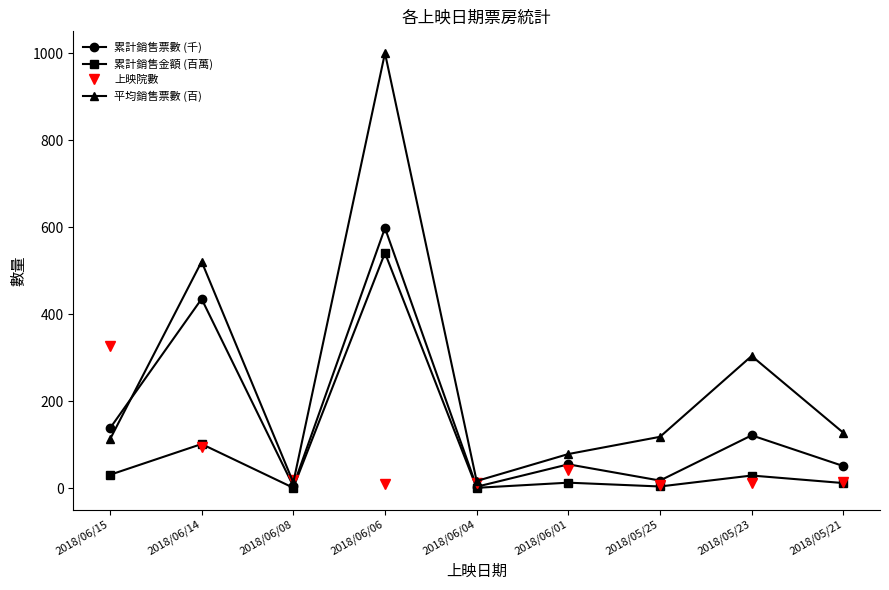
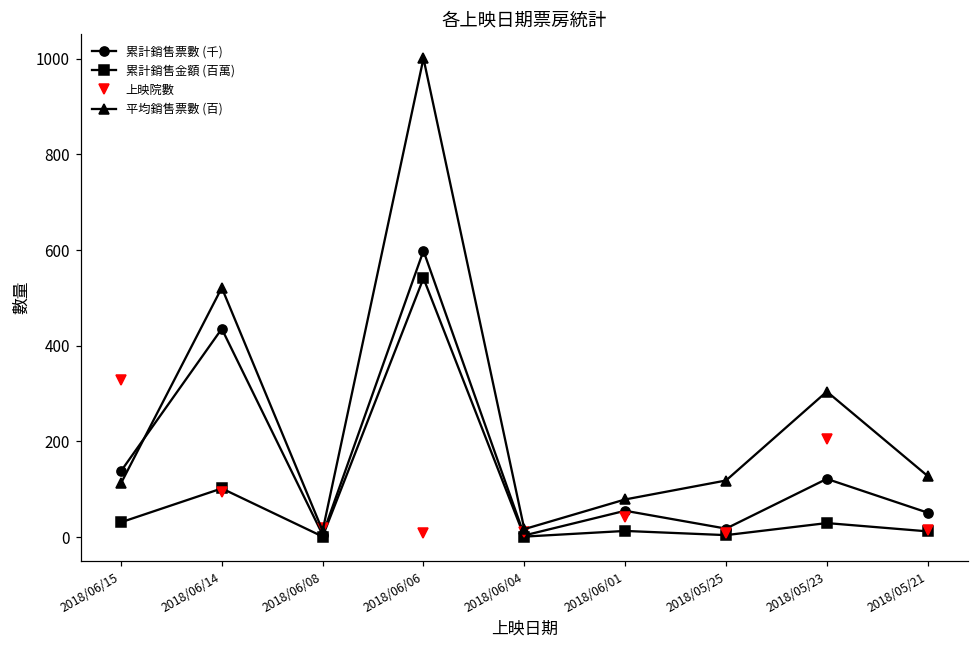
上映院數, 2018/05/23: 10 -> 200
